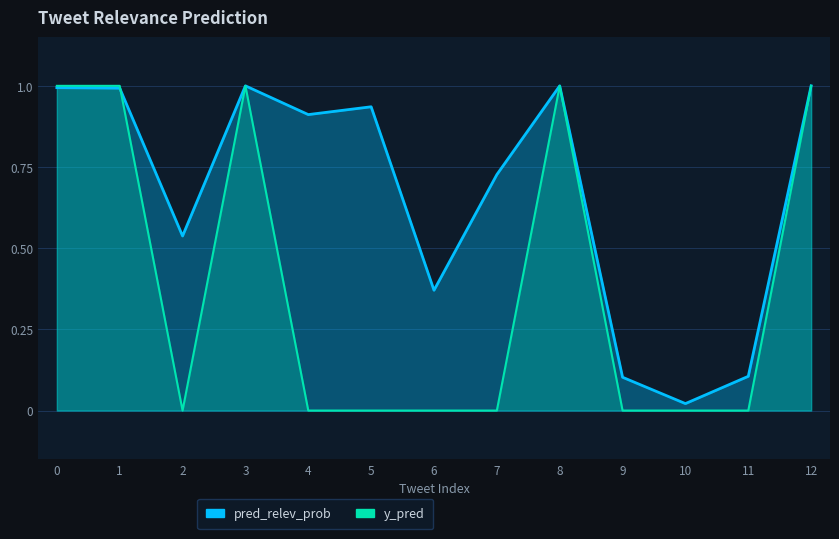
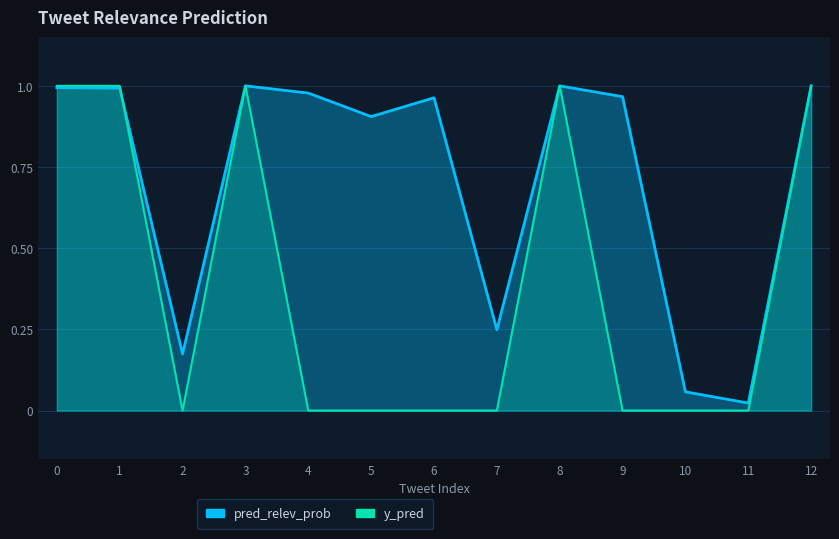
pred_relev_prob, 2: 0.54 -> 0.17
pred_relev_prob, 4: 0.91 -> 0.98
pred_relev_prob, 5: 0.94 -> 0.91
pred_relev_prob, 6: 0.37 -> 0.96
pred_relev_prob, 7: 0.73 -> 0.25
pred_relev_prob, 9: 0.10 -> 0.97
pred_relev_prob, 10: 0.02 -> 0.06
pred_relev_prob, 11: 0.11 -> 0.02
